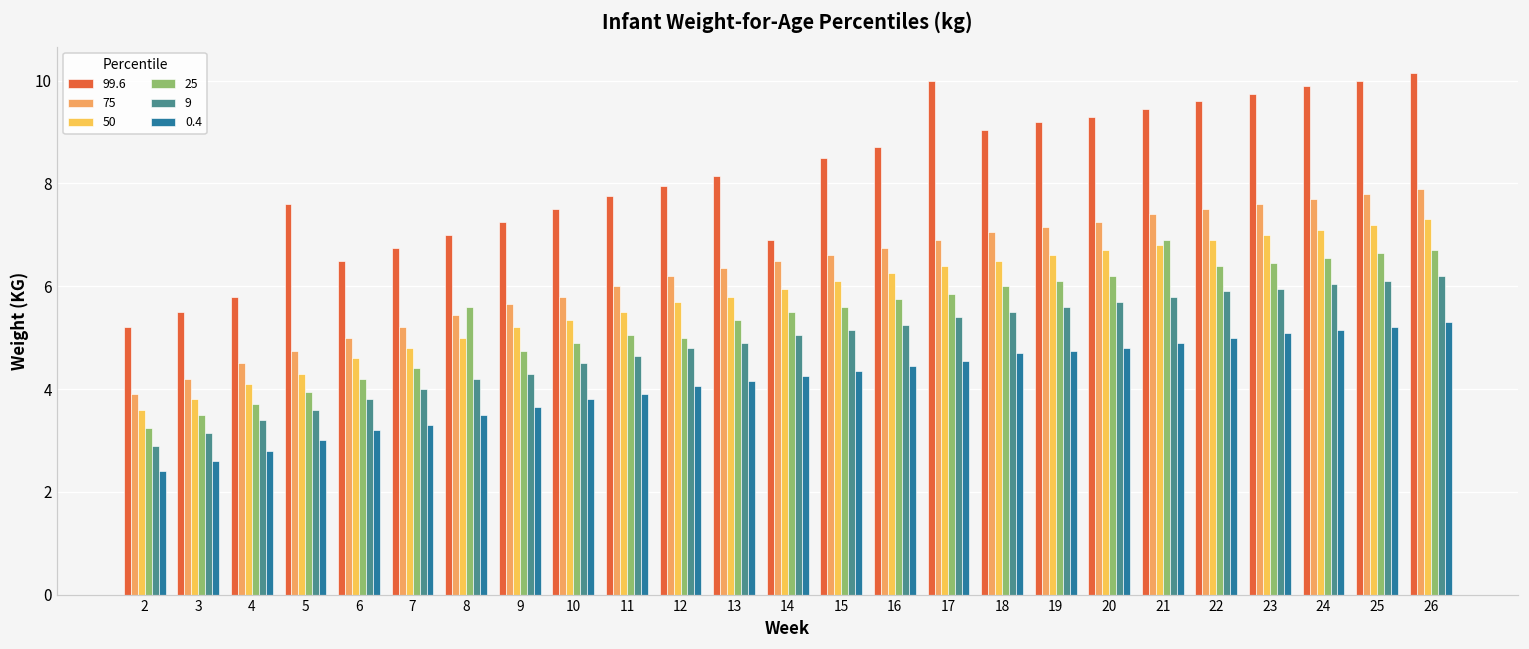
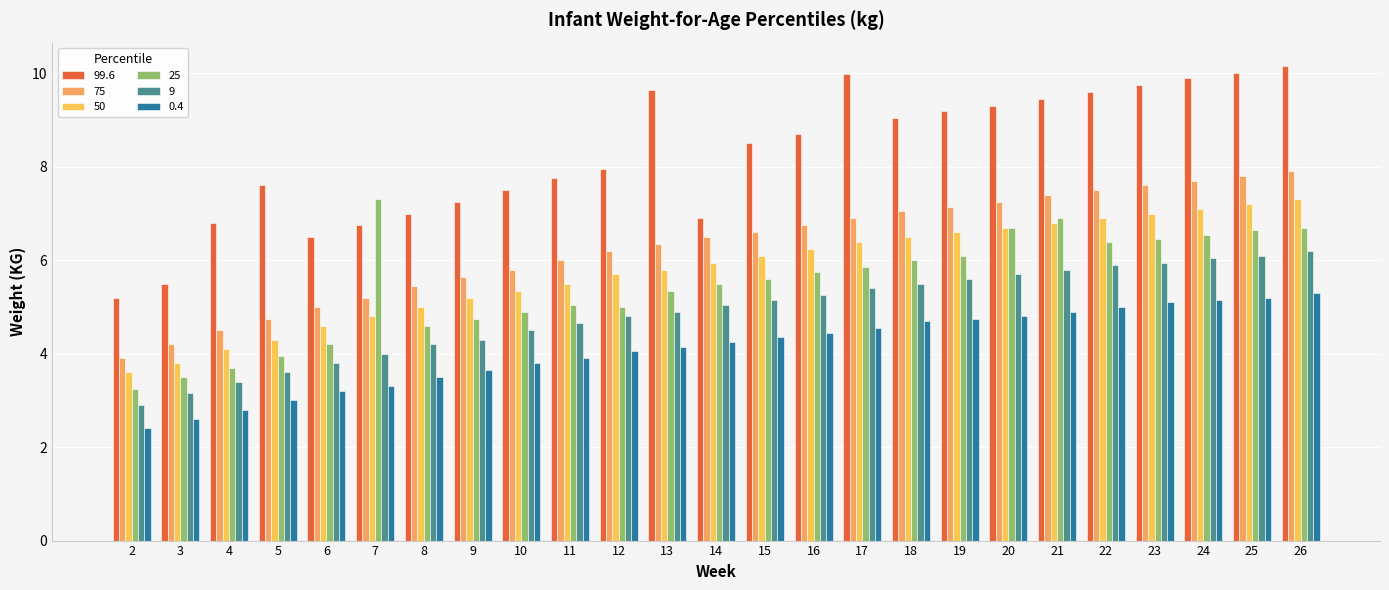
99.6, 4: 5.8 -> 6.8
25, 7: 4.4 -> 7.3
25, 8: 5.6 -> 4.6
99.6, 13: 8.2 -> 9.7
25, 20: 6.2 -> 6.7
